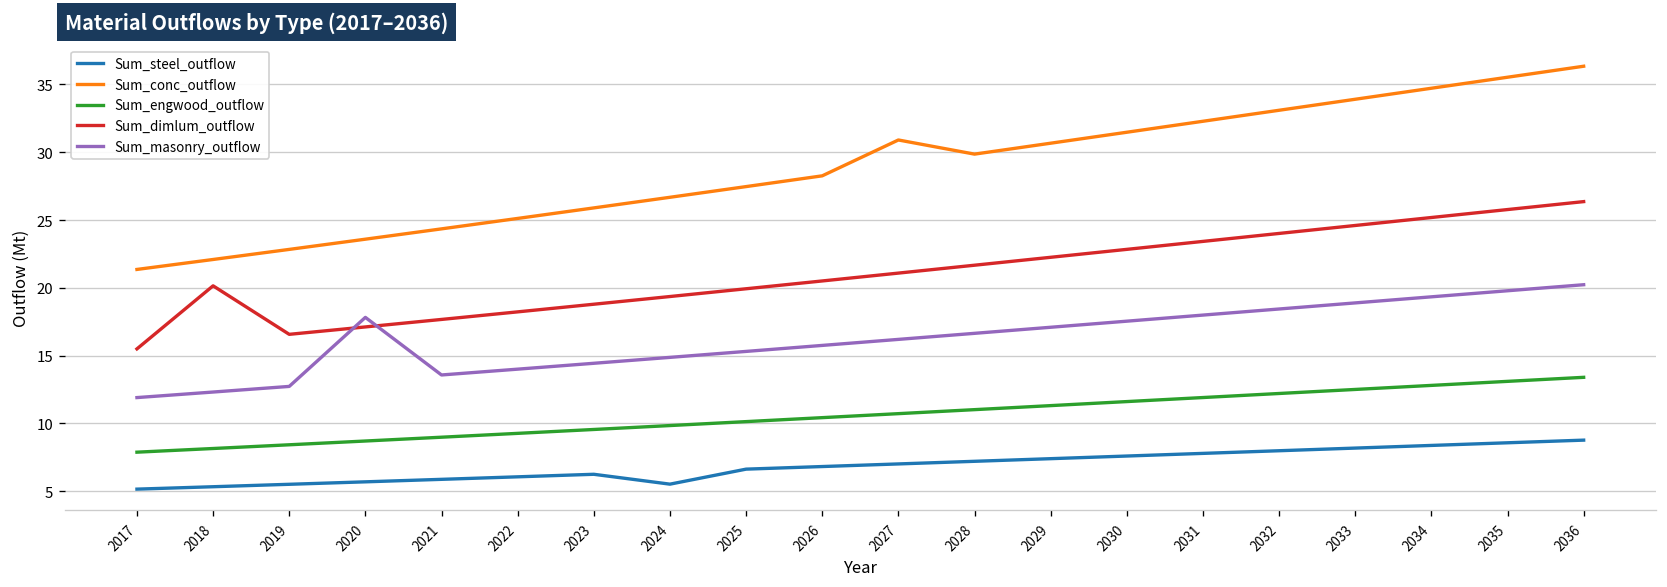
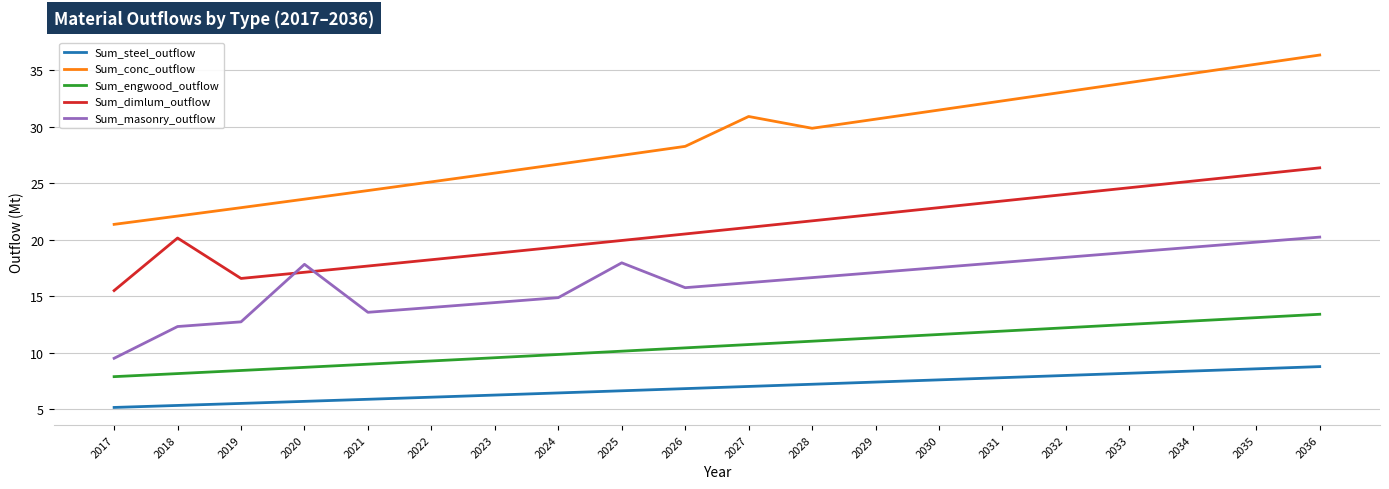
Sum_masonry_outflow, 2017: 11.9 -> 9.5
Sum_steel_outflow, 2024: 5.5 -> 6.4
Sum_masonry_outflow, 2025: 15.3 -> 18.0
